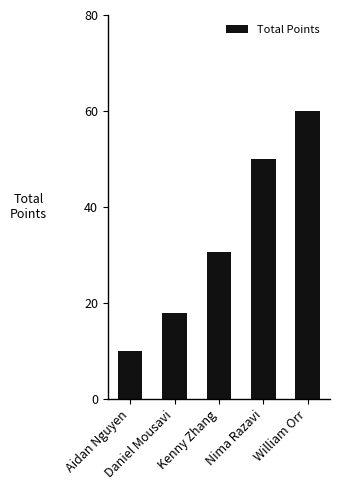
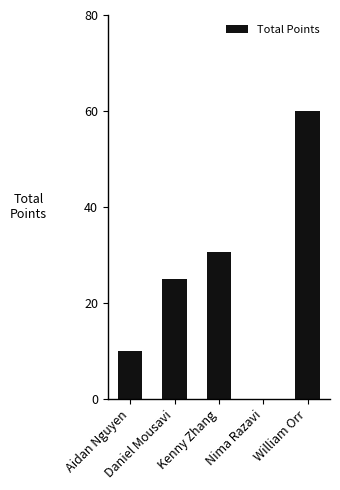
Daniel Mousavi: 18 -> 25
Nima Razavi: 50 -> 0
